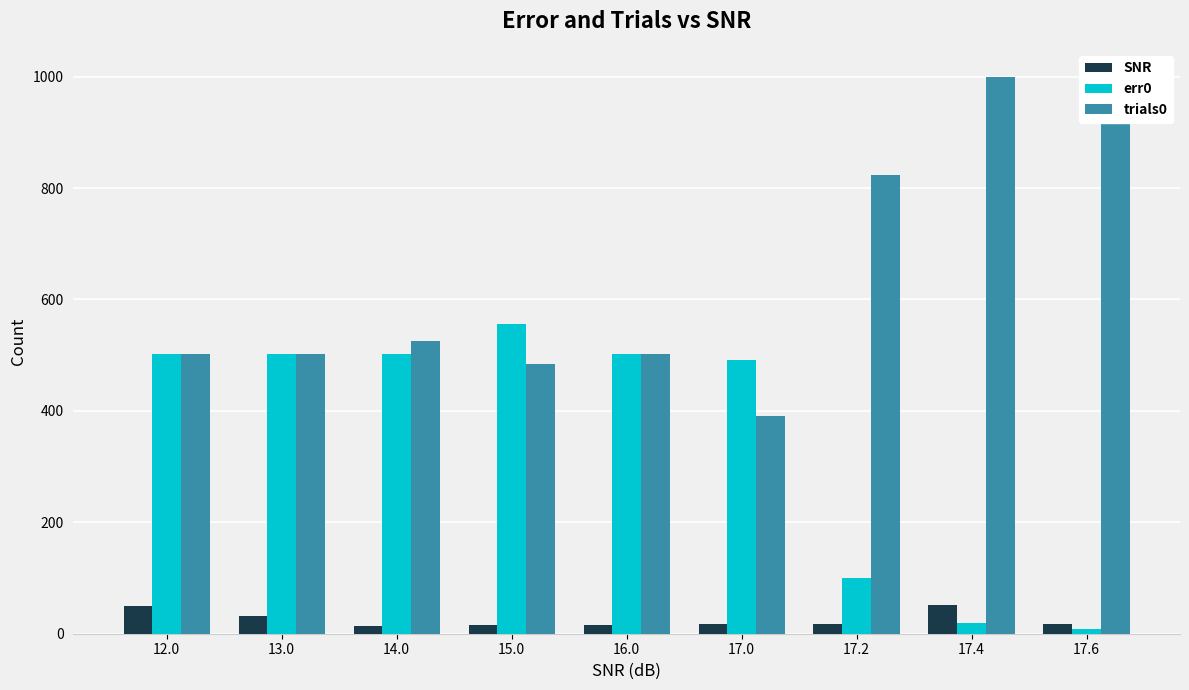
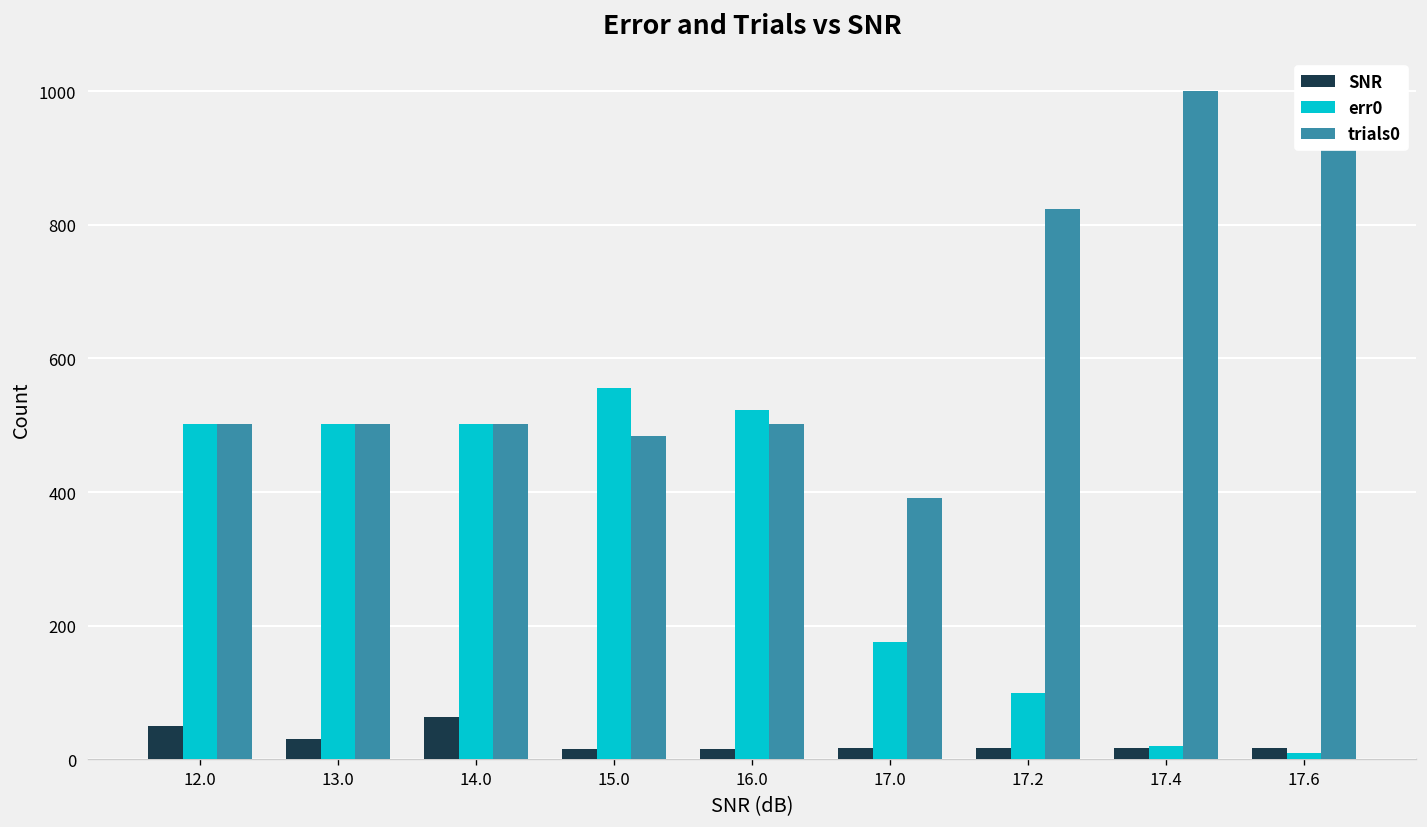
SNR, 14.0: 10 -> 60
trials0, 14.0: 530 -> 500
err0, 16.0: 500 -> 520
err0, 17.0: 490 -> 180
SNR, 17.4: 50 -> 20
